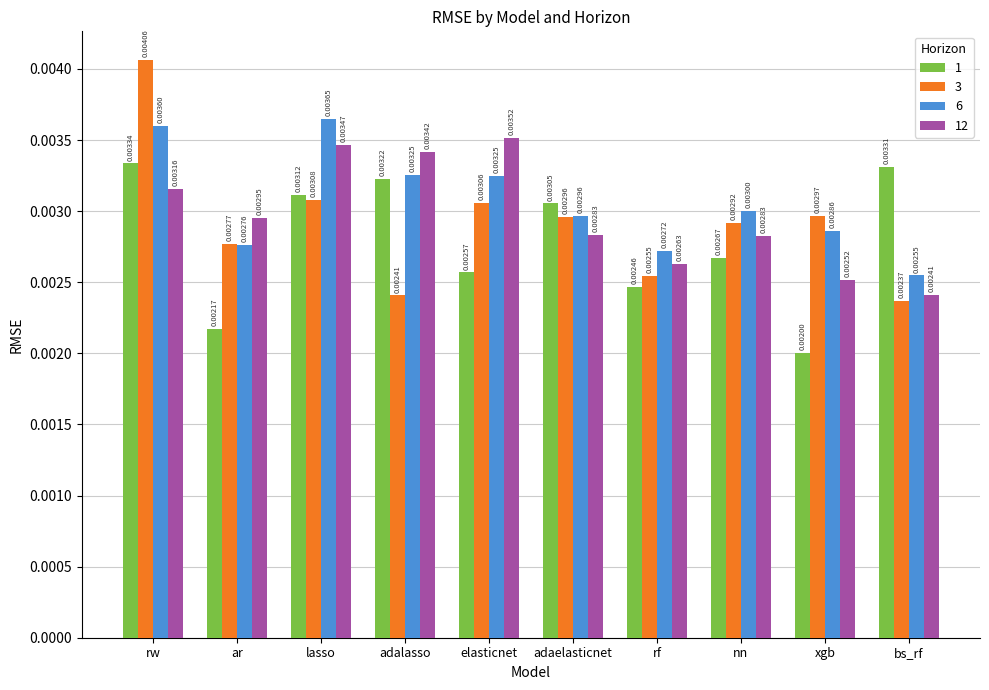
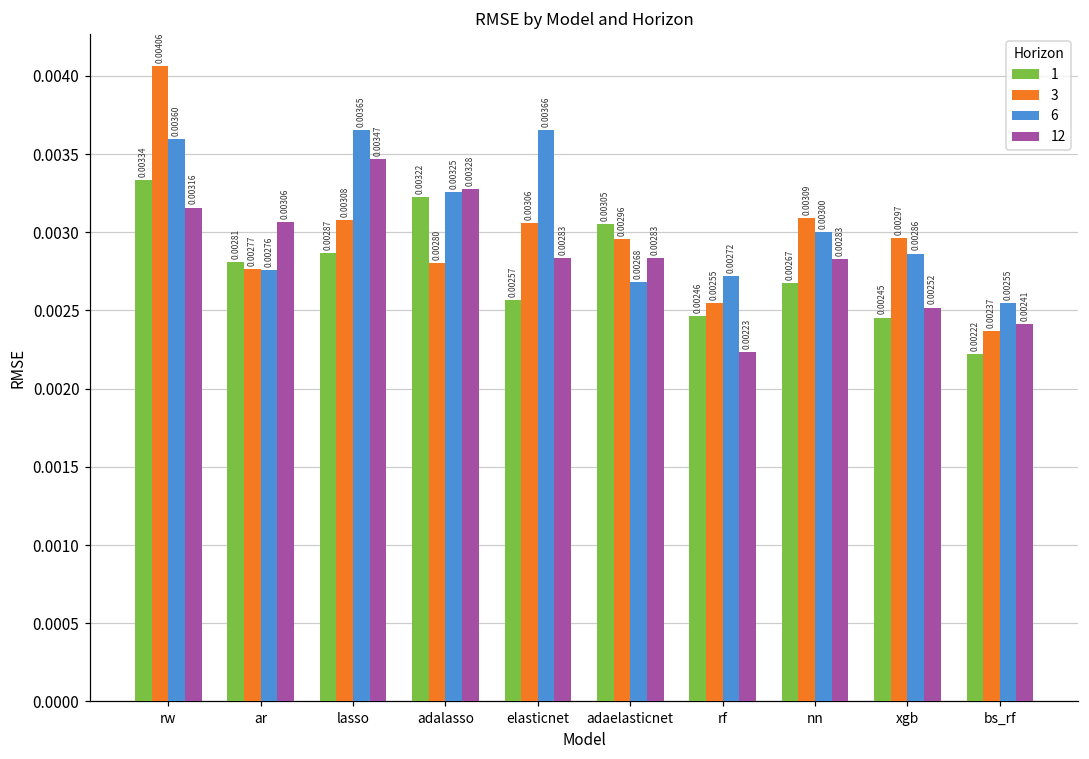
1, ar: 0.00217 -> 0.00281
12, ar: 0.00295 -> 0.00306
1, lasso: 0.00312 -> 0.00287
3, adalasso: 0.00241 -> 0.00280
12, adalasso: 0.00342 -> 0.00328
6, elasticnet: 0.00325 -> 0.00366
12, elasticnet: 0.00352 -> 0.00283
6, adaelasticnet: 0.00296 -> 0.00268
12, rf: 0.00263 -> 0.00223
3, nn: 0.00292 -> 0.00309
1, xgb: 0.00200 -> 0.00245
1, bs_rf: 0.00331 -> 0.00222
